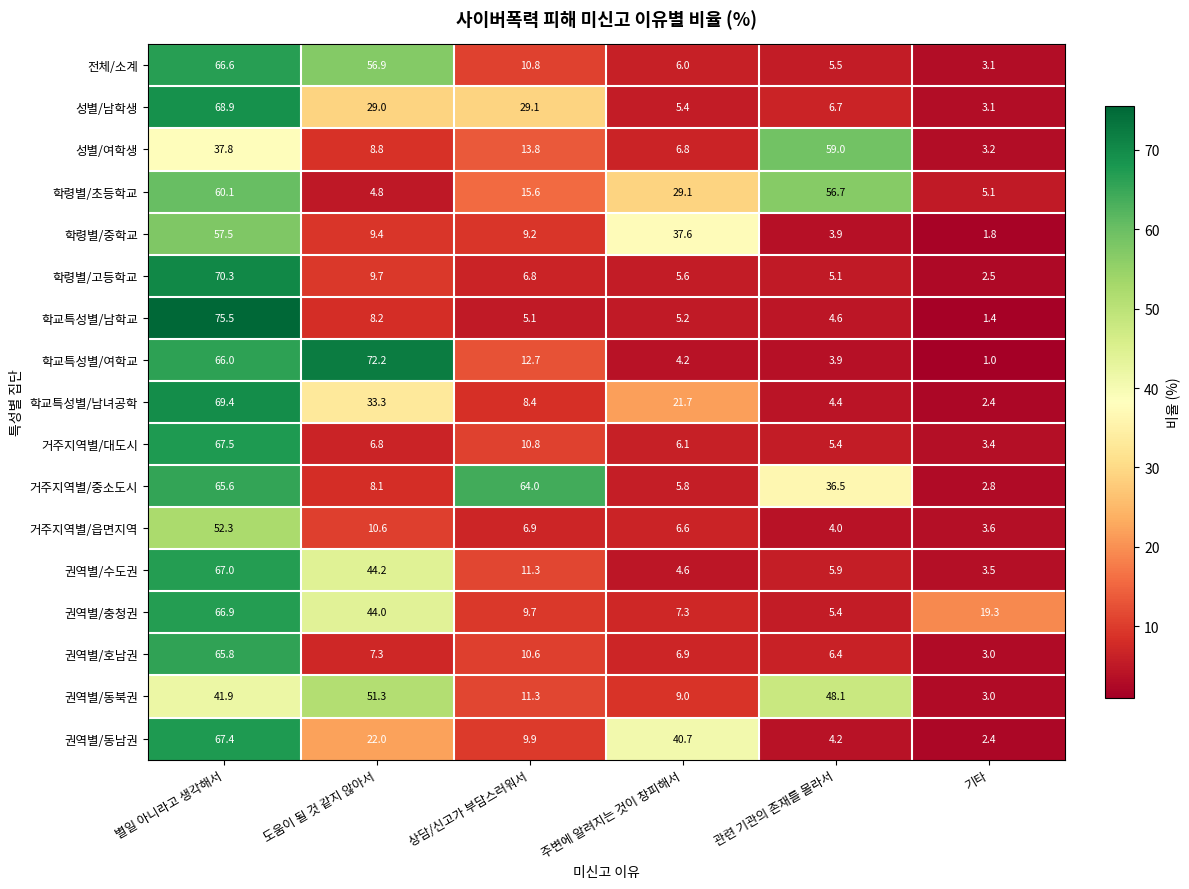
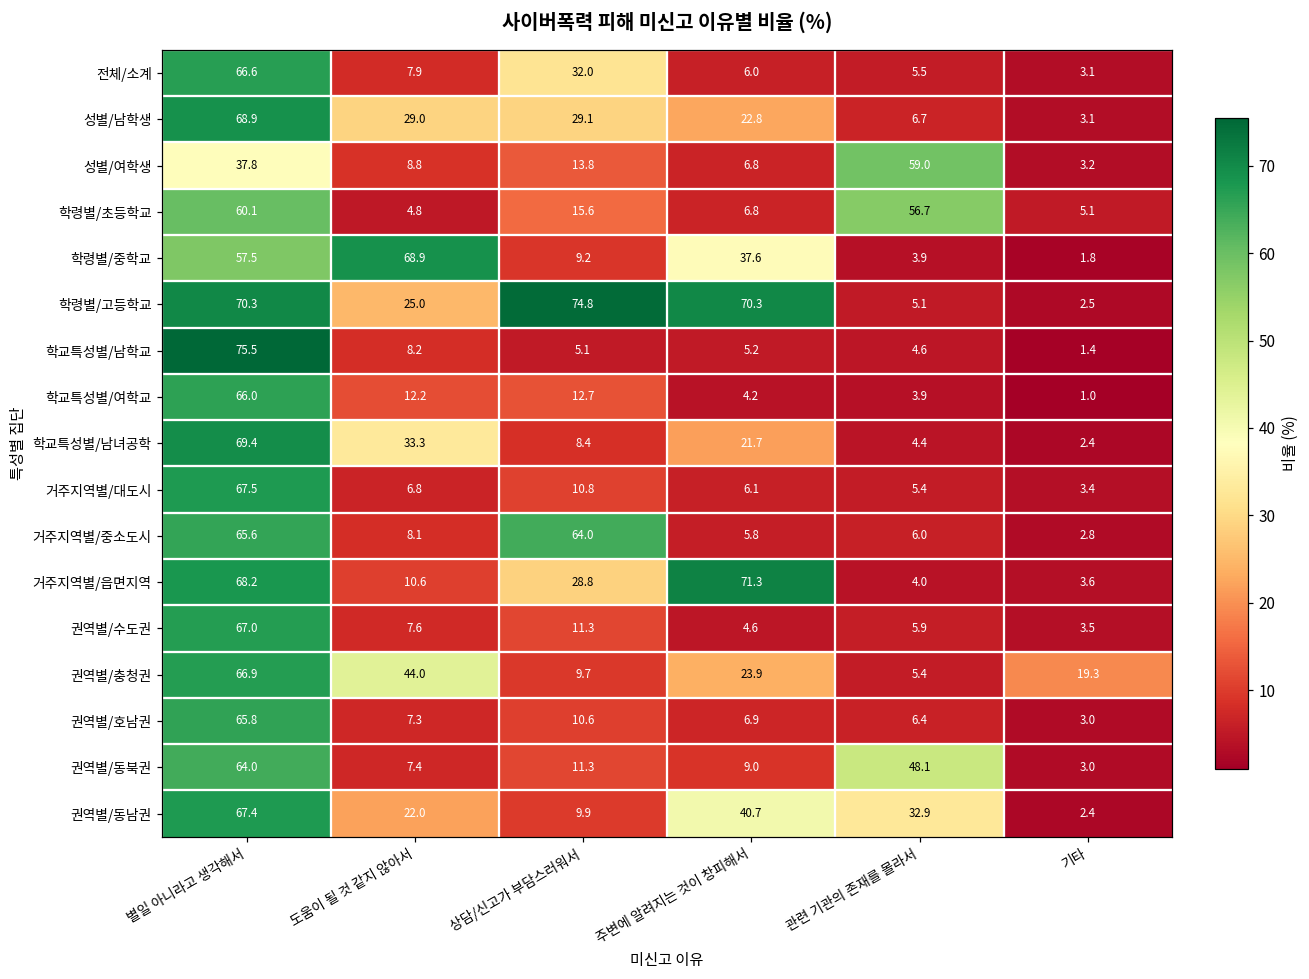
전체/소계, 도움이 될 것 같지 않아서: 56.9 -> 7.9
전체/소계, 상담/신고가 부담스러워서: 10.8 -> 32.0
성별/남학생, 주변에 알려지는 것이 창피해서: 5.4 -> 22.8
학령별/초등학교, 주변에 알려지는 것이 창피해서: 29.1 -> 6.8
학령별/중학교, 도움이 될 것 같지 않아서: 9.4 -> 68.9
학령별/고등학교, 도움이 될 것 같지 않아서: 9.7 -> 25.0
학령별/고등학교, 상담/신고가 부담스러워서: 6.8 -> 74.8
학령별/고등학교, 주변에 알려지는 것이 창피해서: 5.6 -> 70.3
학교특성별/여학교, 도움이 될 것 같지 않아서: 72.2 -> 12.2
거주지역별/중소도시, 관련 기관의 존재를 몰라서: 36.5 -> 6.0
거주지역별/읍면지역, 별일 아니라고 생각해서: 52.3 -> 68.2
거주지역별/읍면지역, 상담/신고가 부담스러워서: 6.9 -> 28.8
거주지역별/읍면지역, 주변에 알려지는 것이 창피해서: 6.6 -> 71.3
권역별/수도권, 도움이 될 것 같지 않아서: 44.2 -> 7.6
권역별/충청권, 주변에 알려지는 것이 창피해서: 7.3 -> 23.9
권역별/동북권, 별일 아니라고 생각해서: 41.9 -> 64.0
권역별/동북권, 도움이 될 것 같지 않아서: 51.3 -> 7.4
권역별/동남권, 관련 기관의 존재를 몰라서: 4.2 -> 32.9
